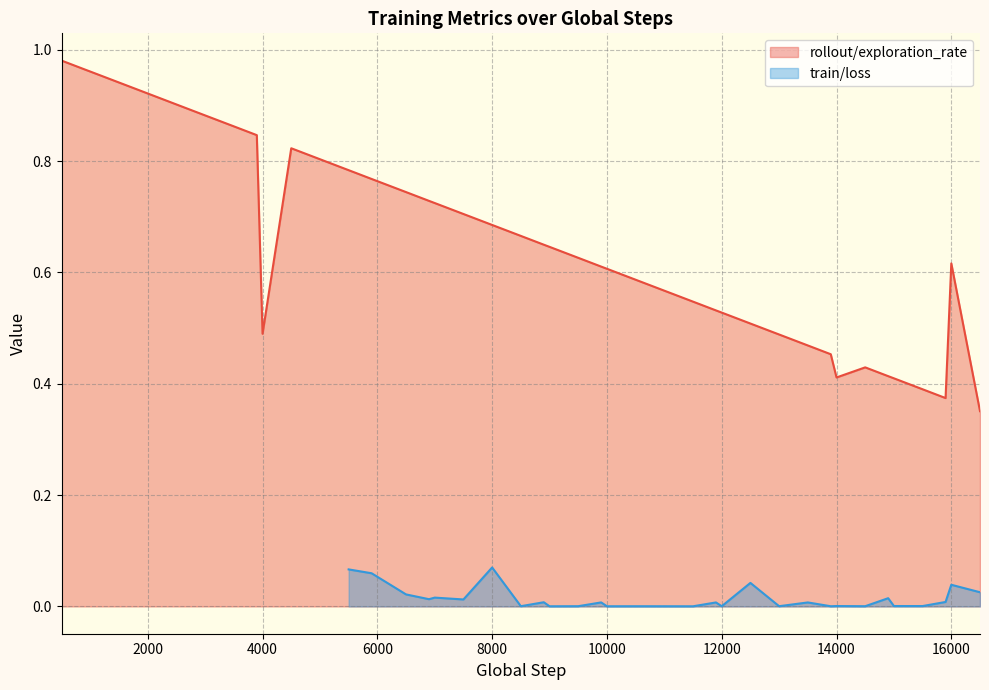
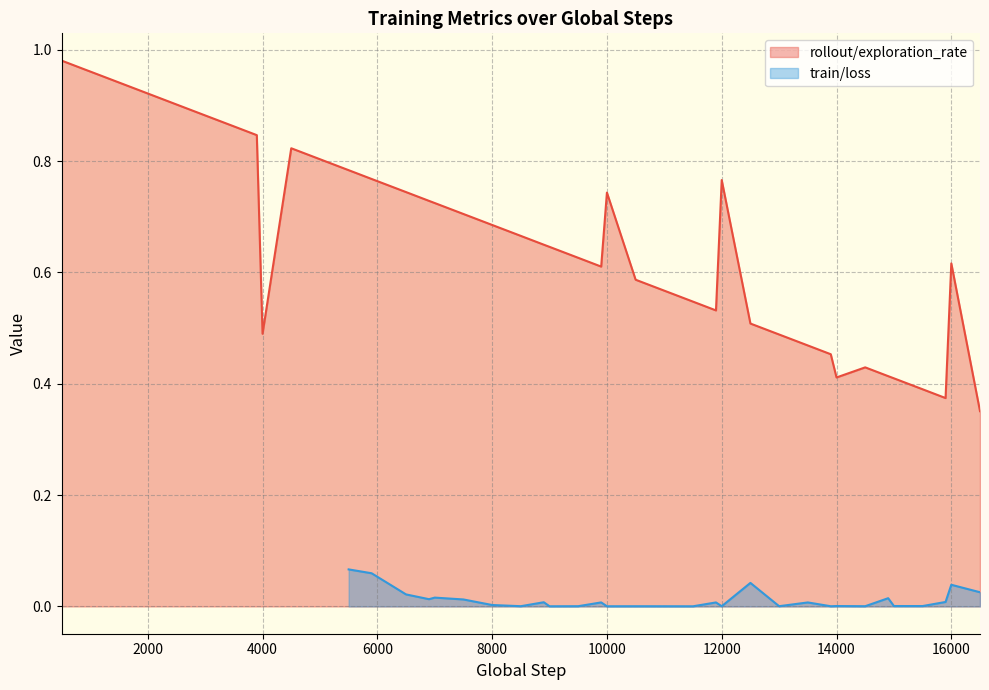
train/loss, 8000: 0.07 -> 0.00
rollout/exploration_rate, 10000: 0.61 -> 0.74
rollout/exploration_rate, 12000: 0.53 -> 0.77
